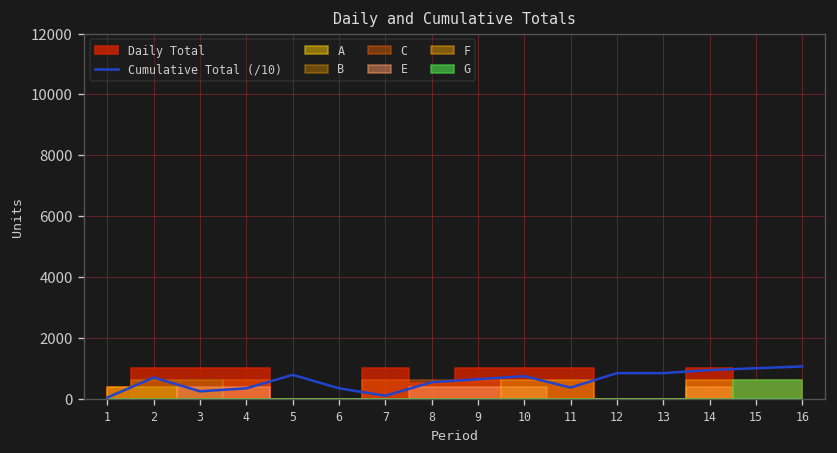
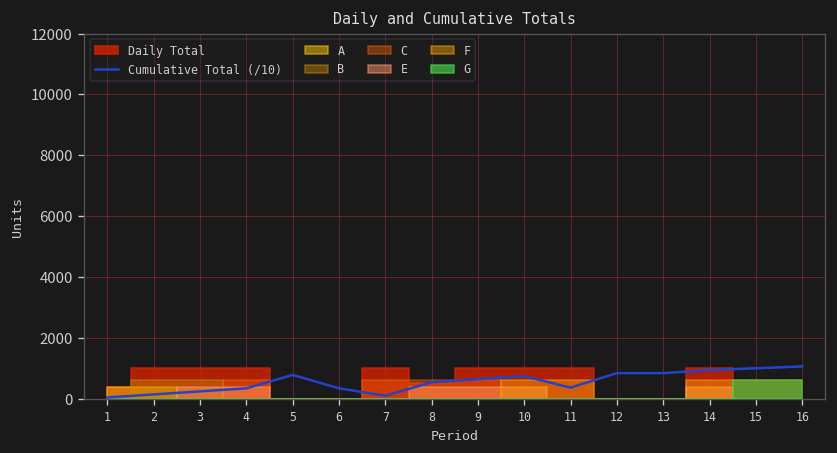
Cumulative Total (/10), 2: 700 -> 100
